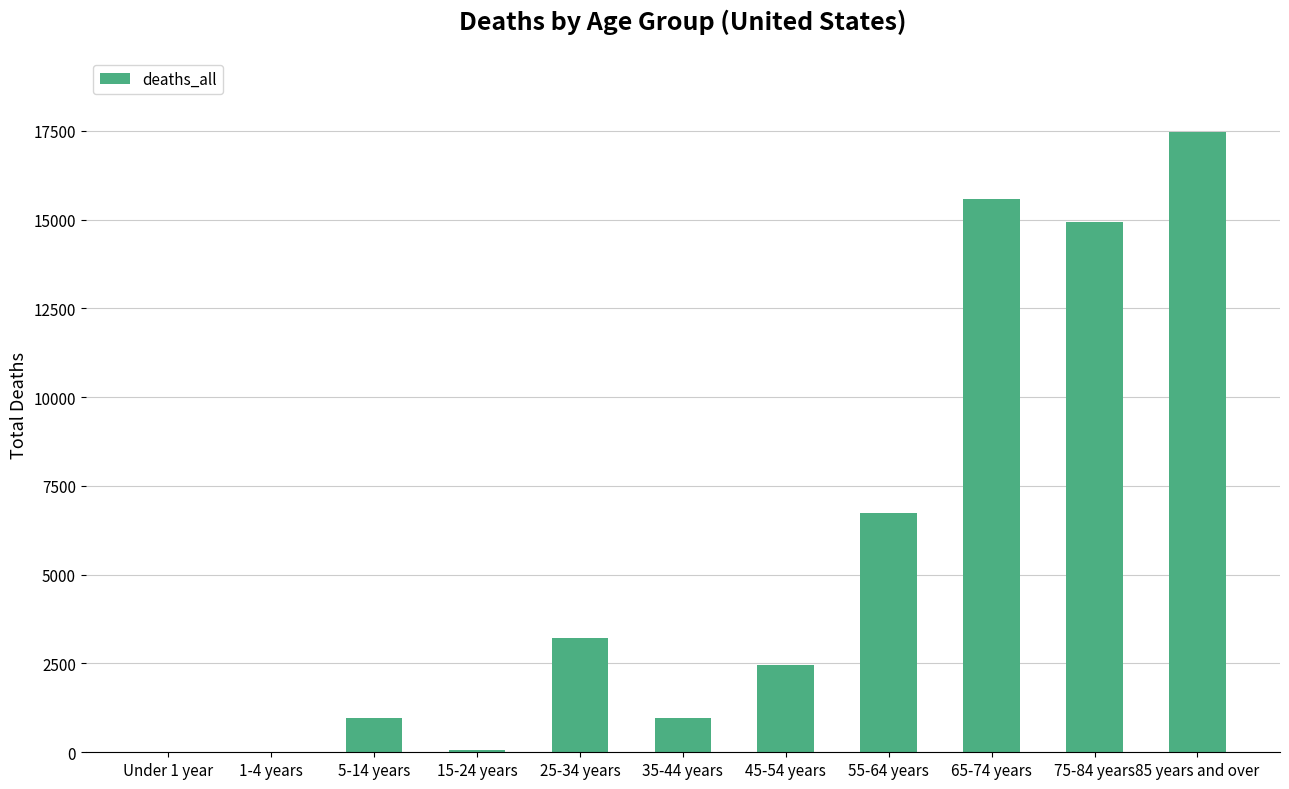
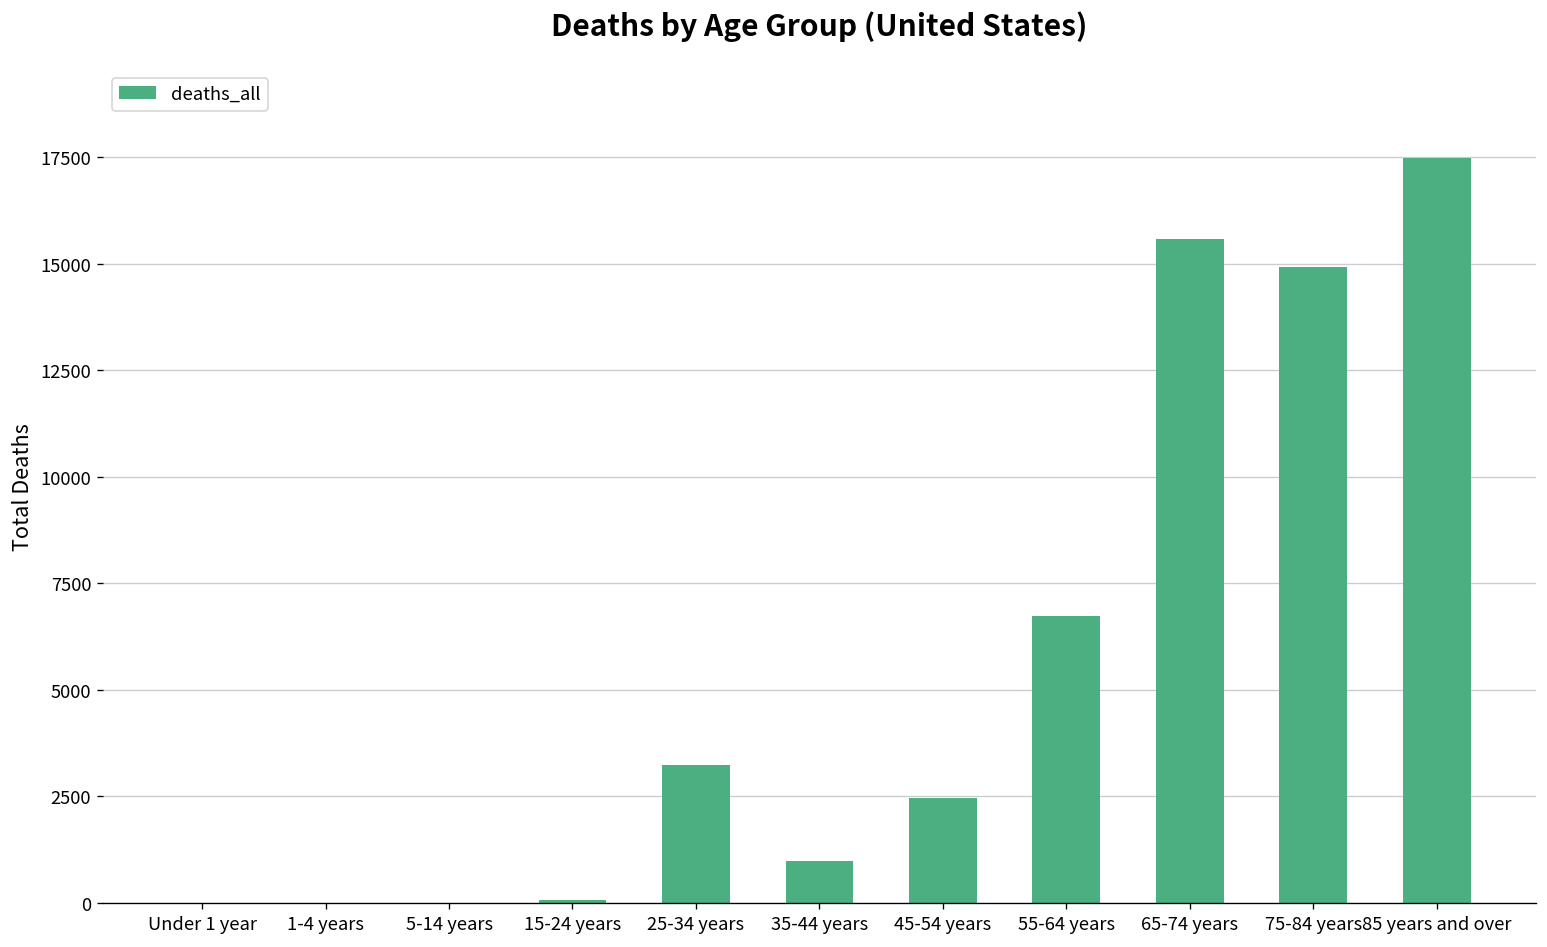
5-14 years: 1000 -> 0
